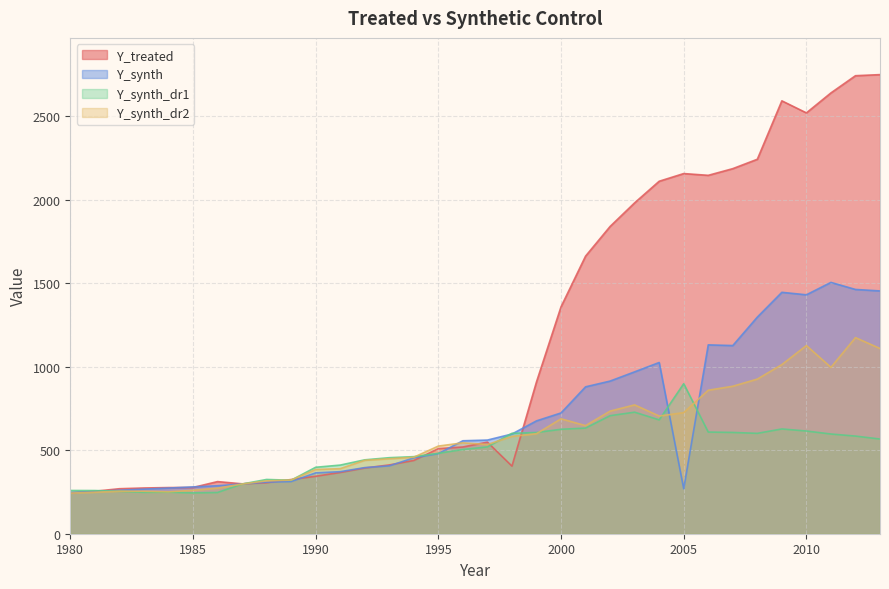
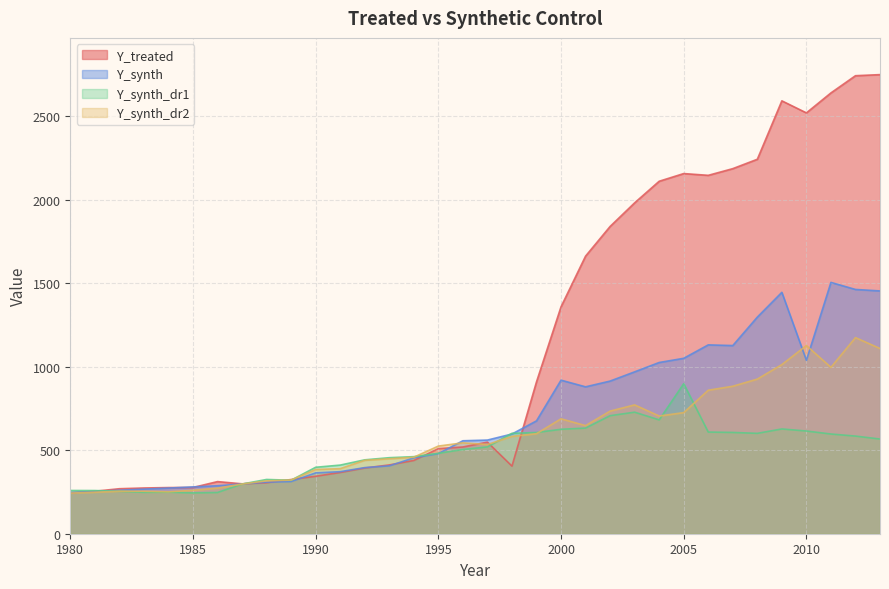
Y_synth, 2000: 720 -> 920
Y_synth, 2005: 270 -> 1050
Y_synth, 2010: 1430 -> 1040
